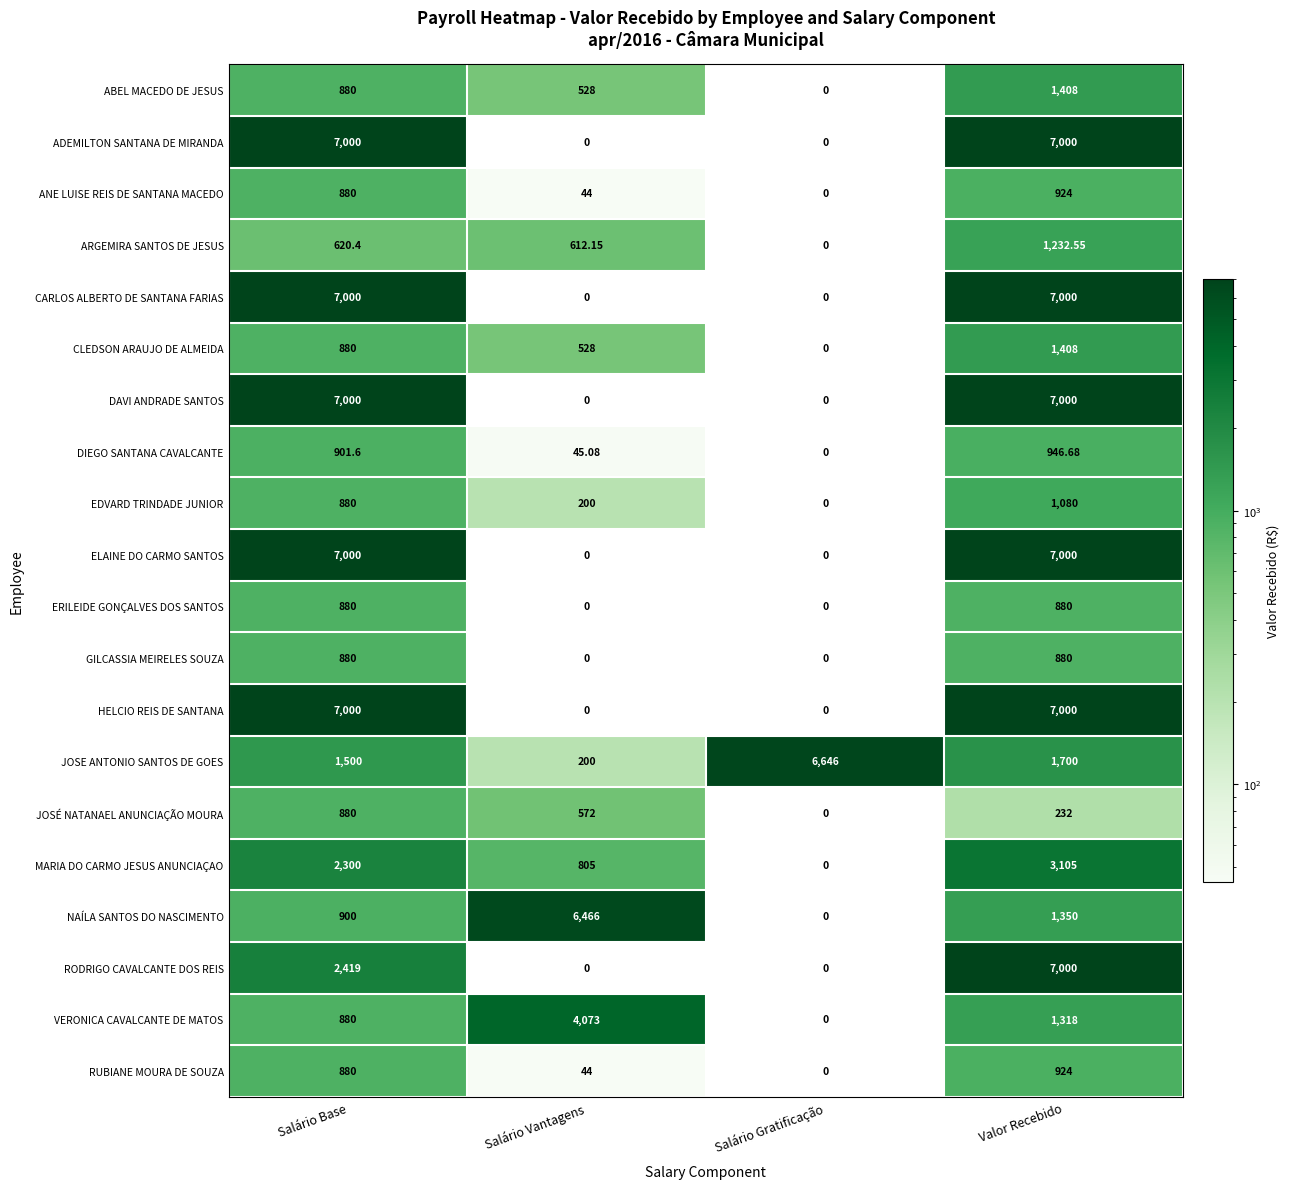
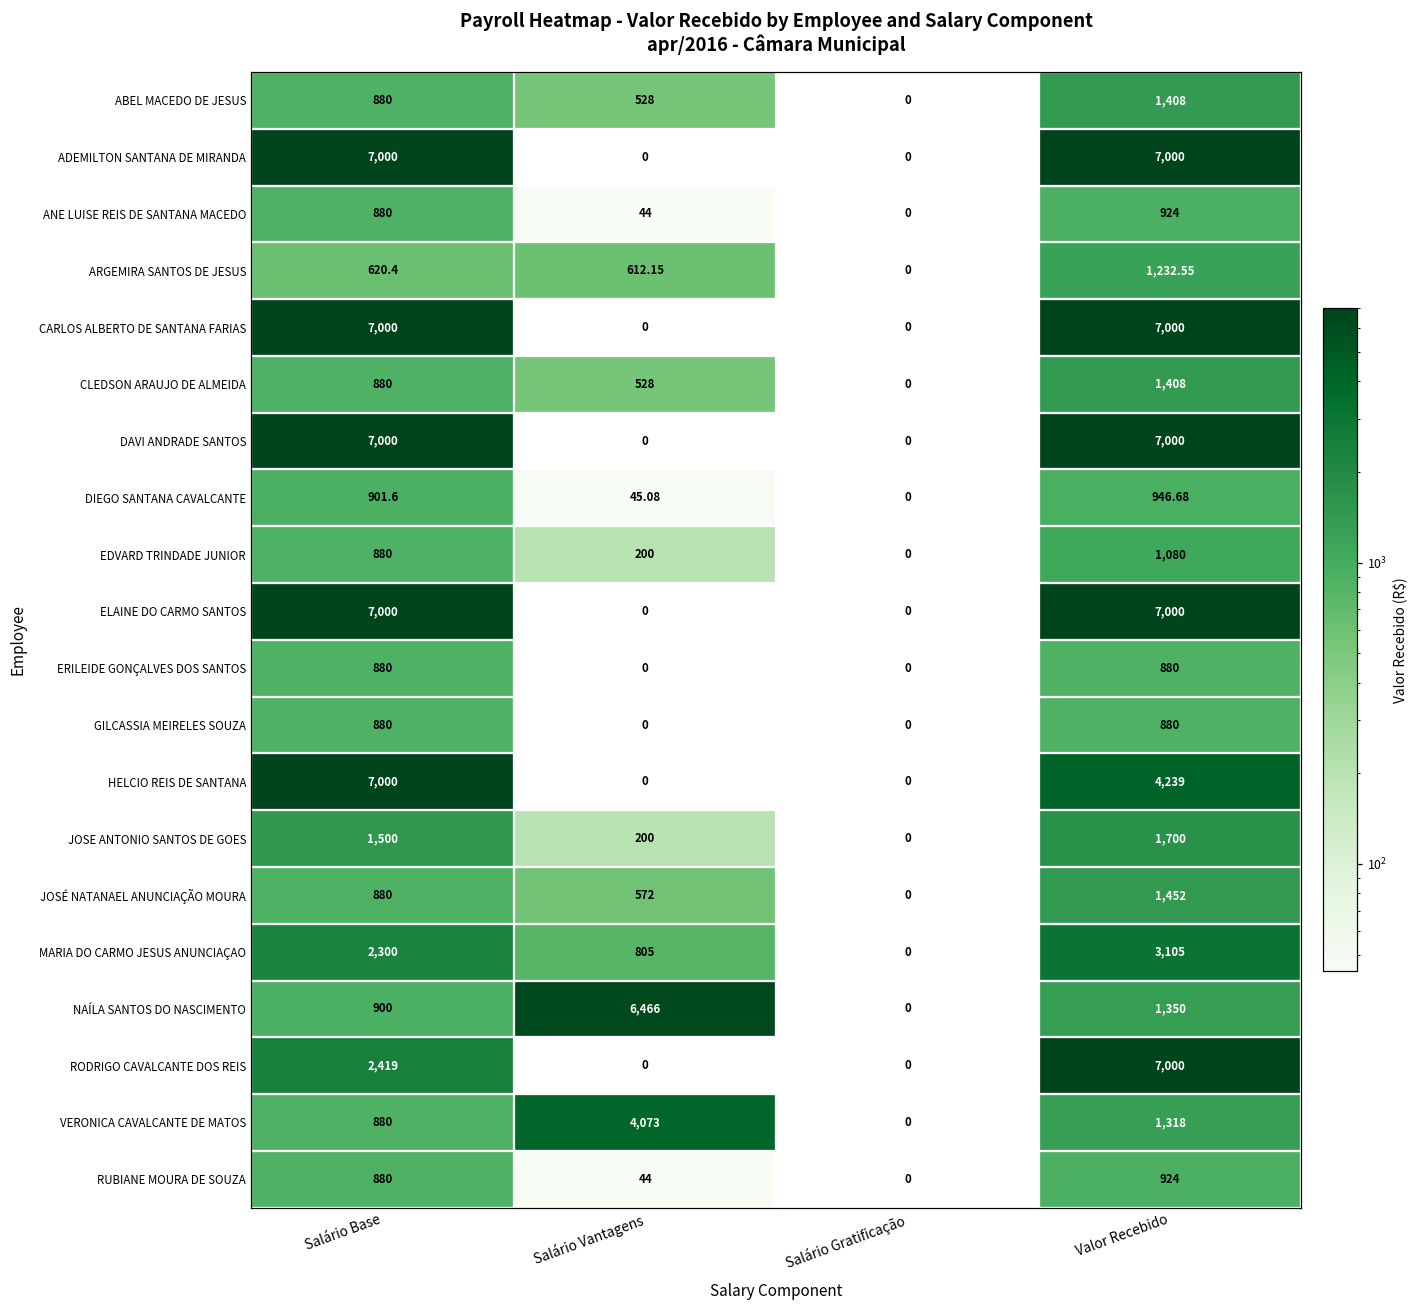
HELCIO REIS DE SANTANA, Valor Recebido: 7,000 -> 4,239
JOSE ANTONIO SANTOS DE GOES, Salário Gratificação: 6,646 -> 0
JOSÉ NATANAEL ANUNCIAÇÃO MOURA, Valor Recebido: 232 -> 1,452
